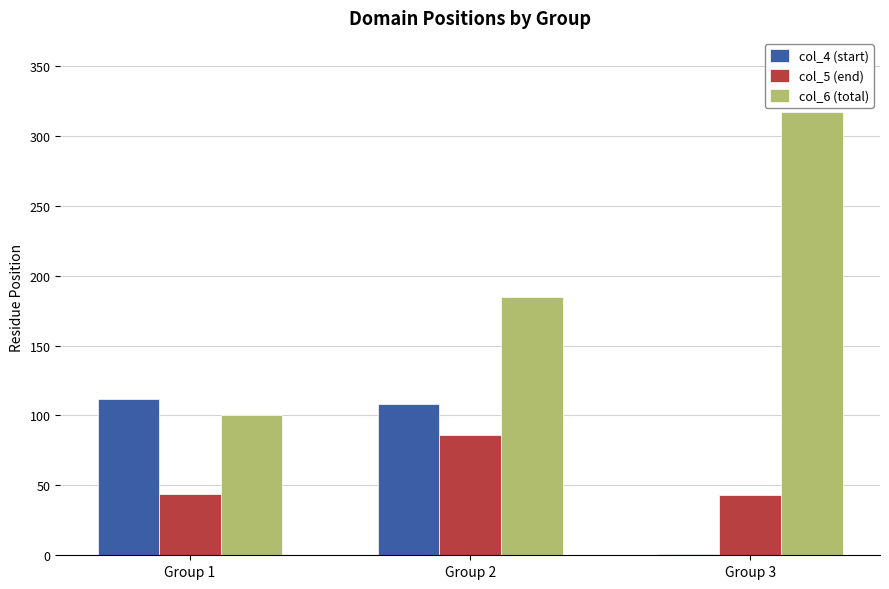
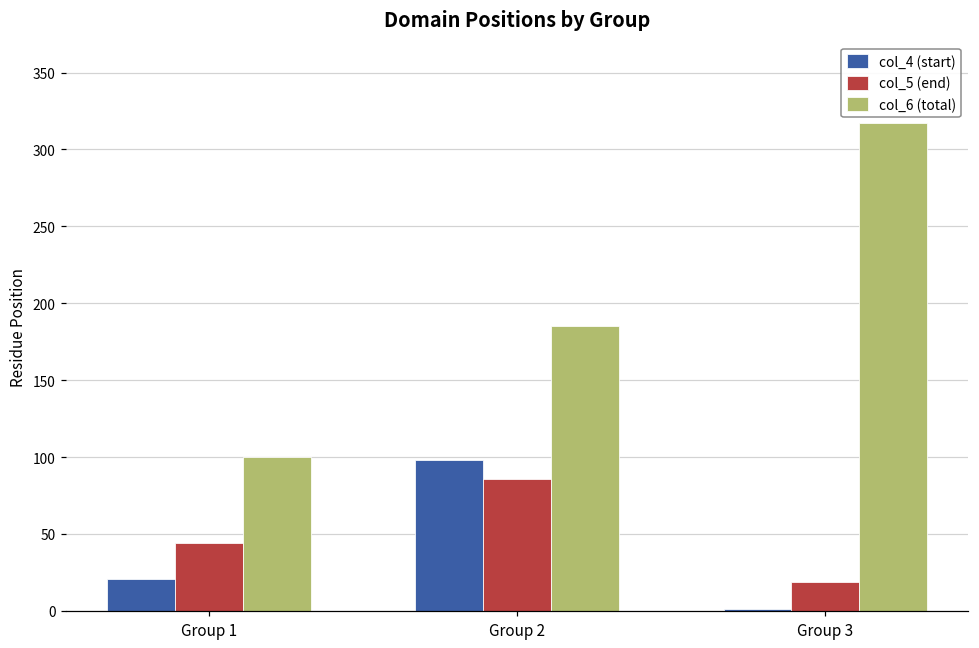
col_4 (start), Group 1: 112 -> 21
col_4 (start), Group 2: 108 -> 98
col_5 (end), Group 3: 43 -> 19
